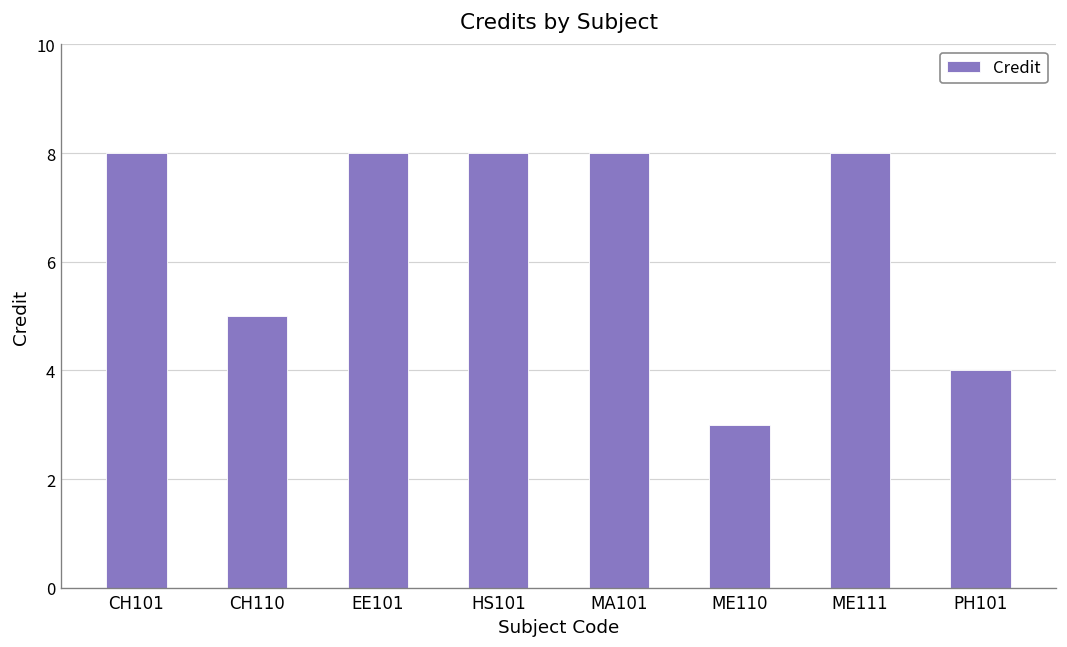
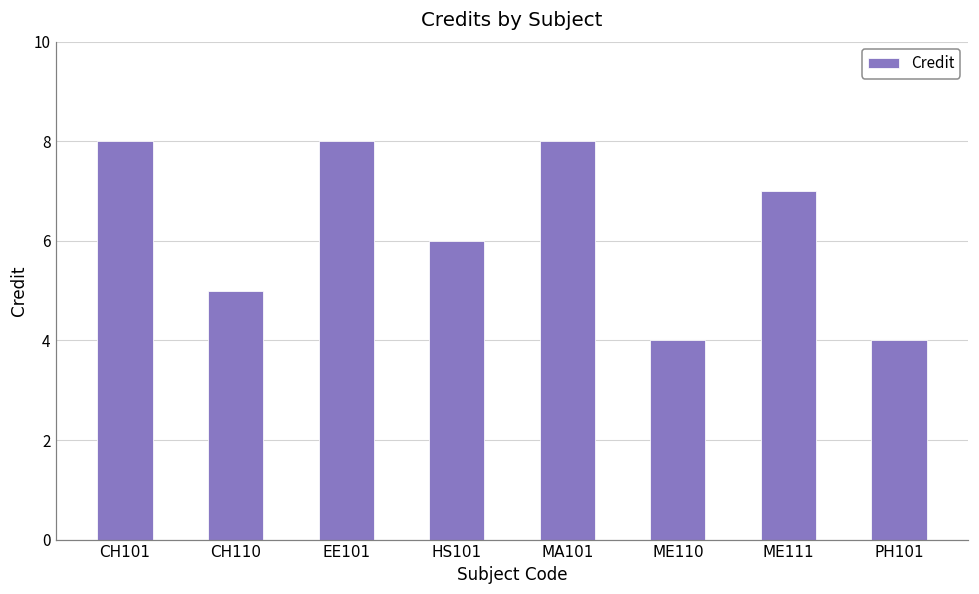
HS101: 8 -> 6
ME110: 3 -> 4
ME111: 8 -> 7
